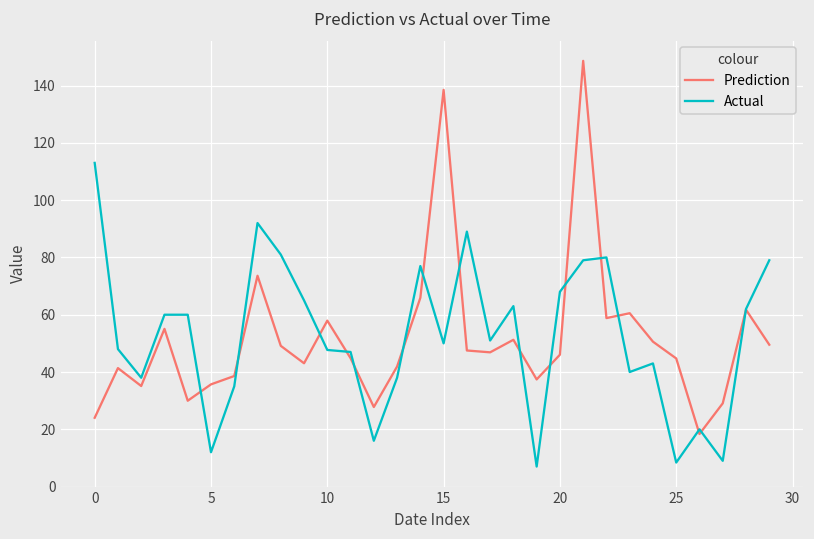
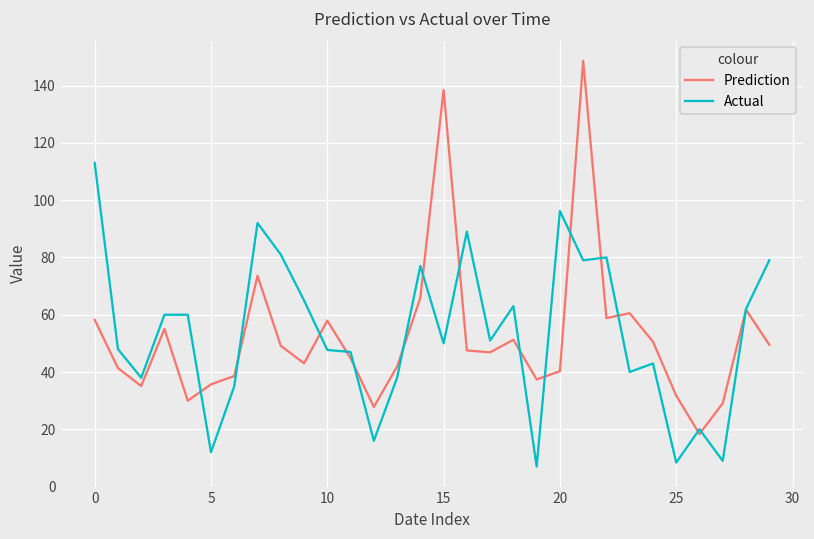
Prediction, 0: 24 -> 58
Prediction, 20: 46 -> 40
Actual, 20: 68 -> 96
Prediction, 25: 45 -> 32
